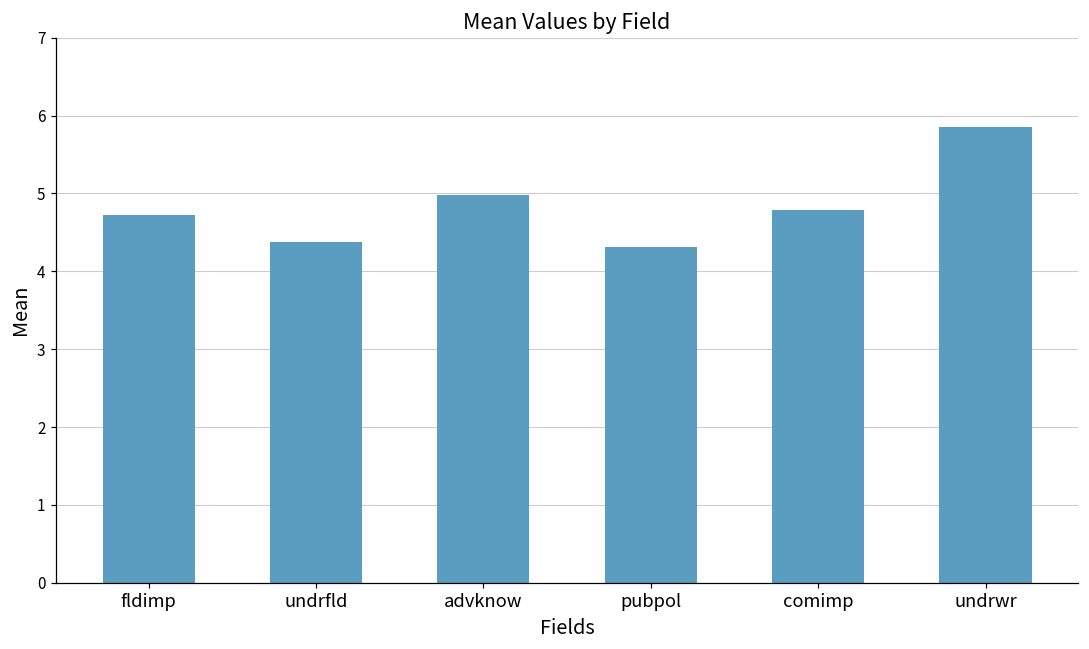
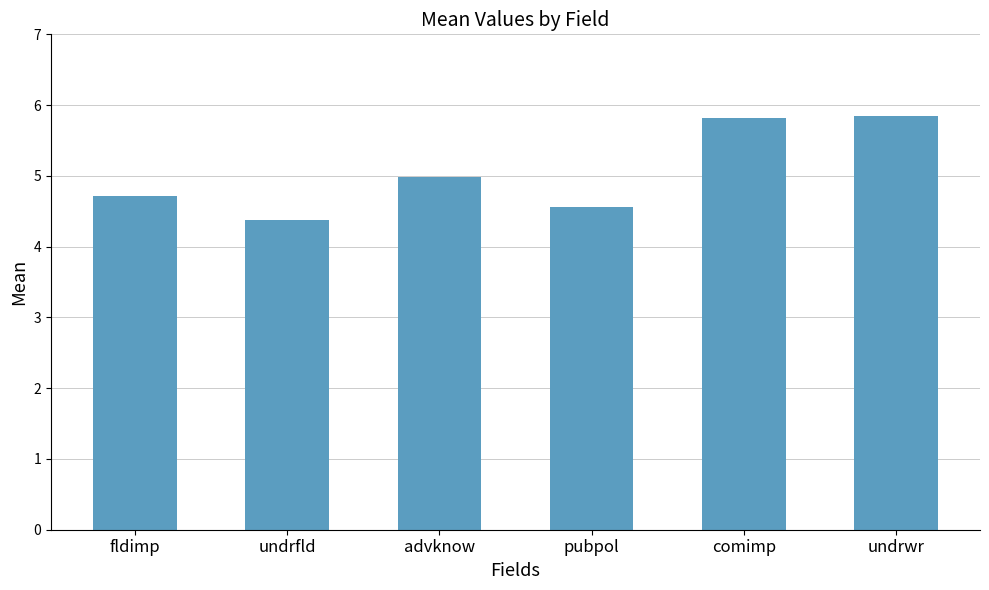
pubpol: 4.3 -> 4.6
comimp: 4.8 -> 5.8
